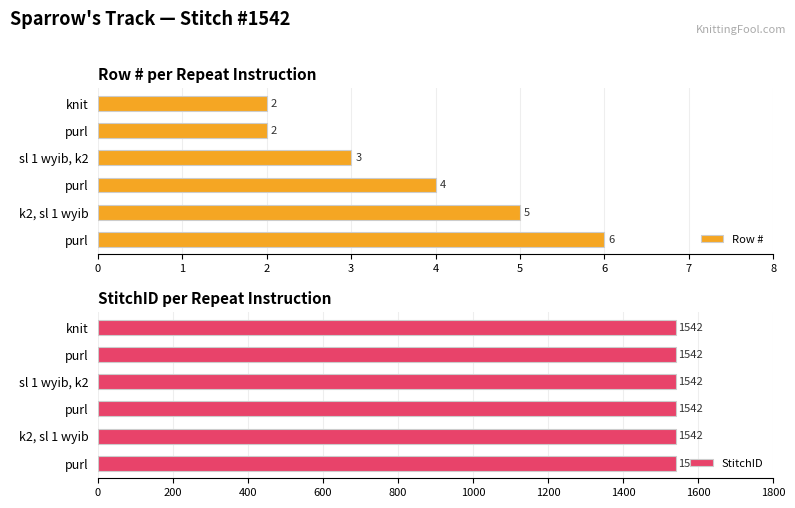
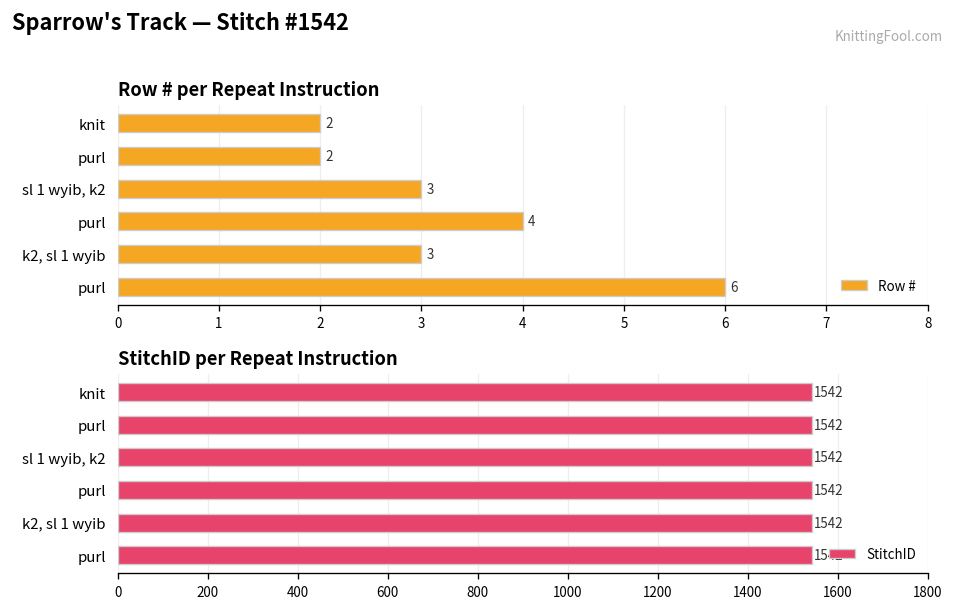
Row # per Repeat Instruction, k2, sl 1 wyib: 5 -> 3
